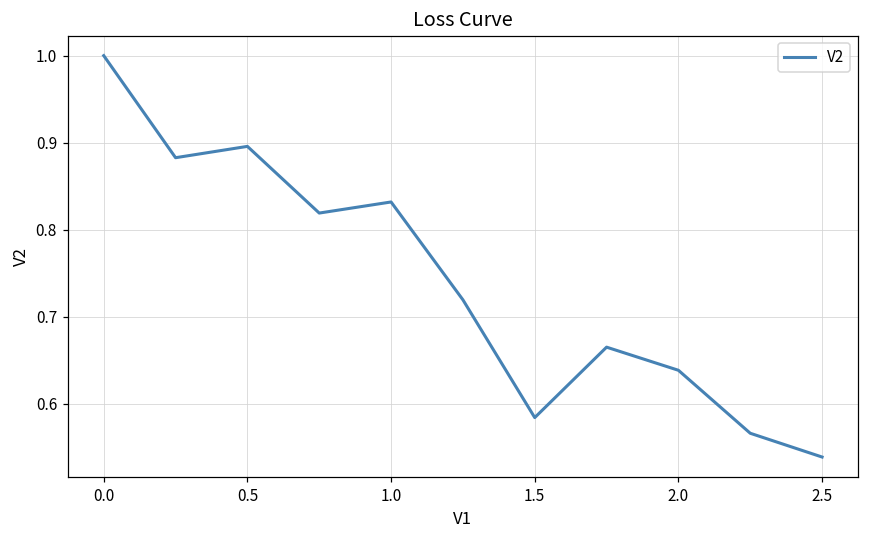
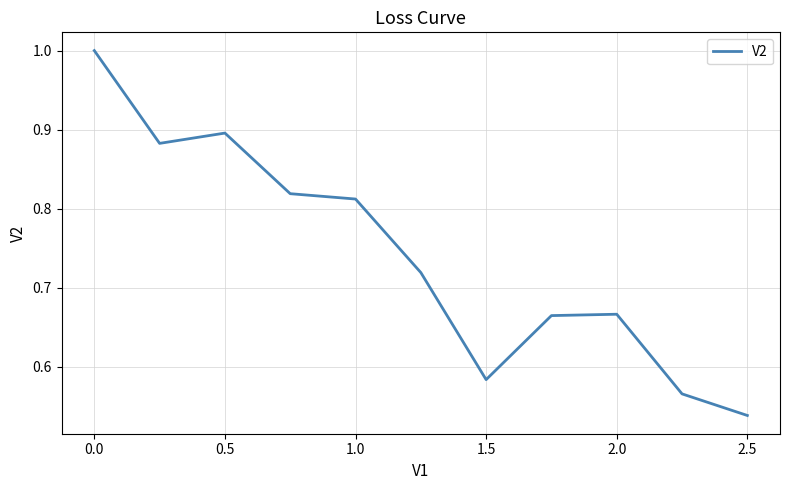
1.0: 0.83 -> 0.81
2.0: 0.64 -> 0.67
